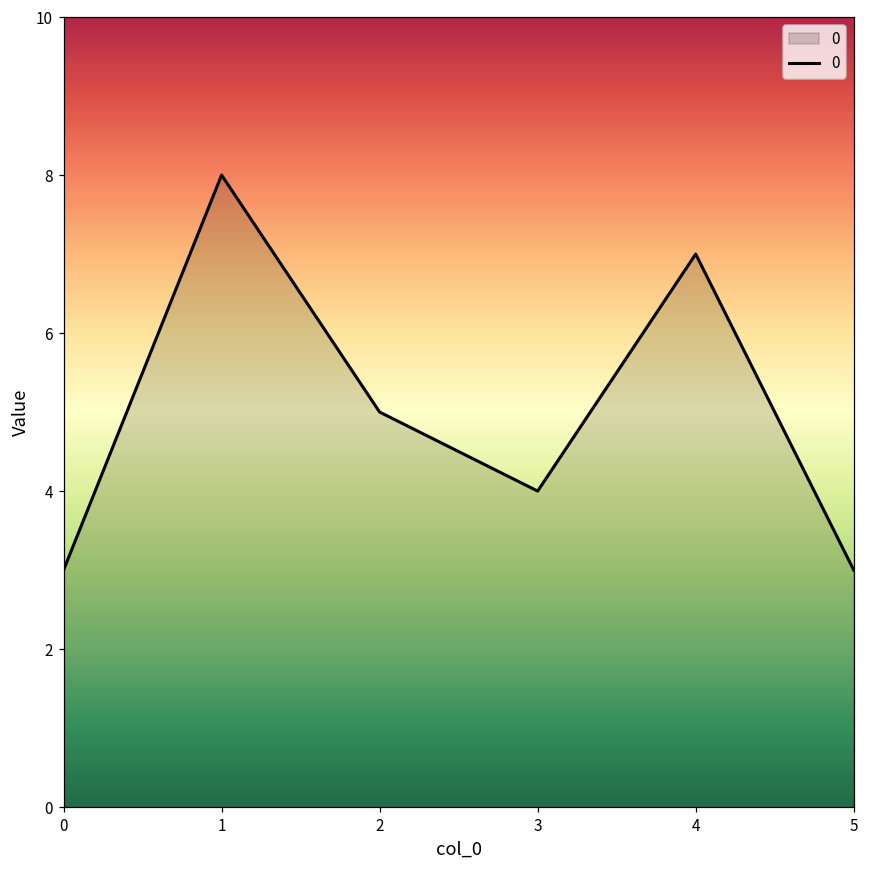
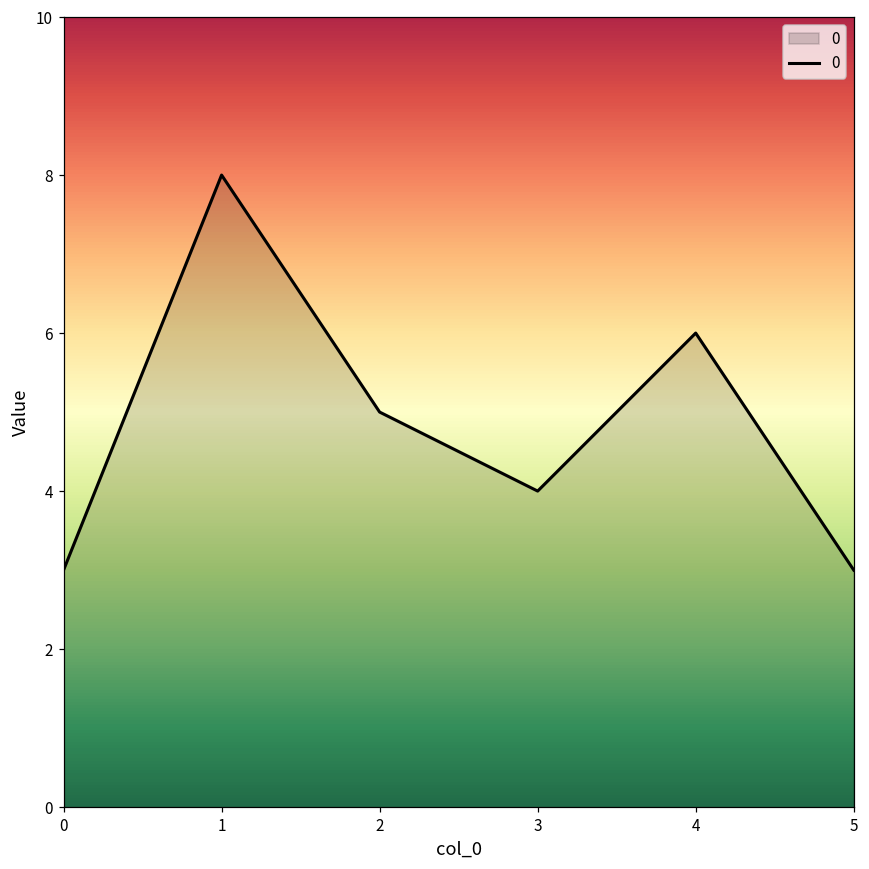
4: 7 -> 6
